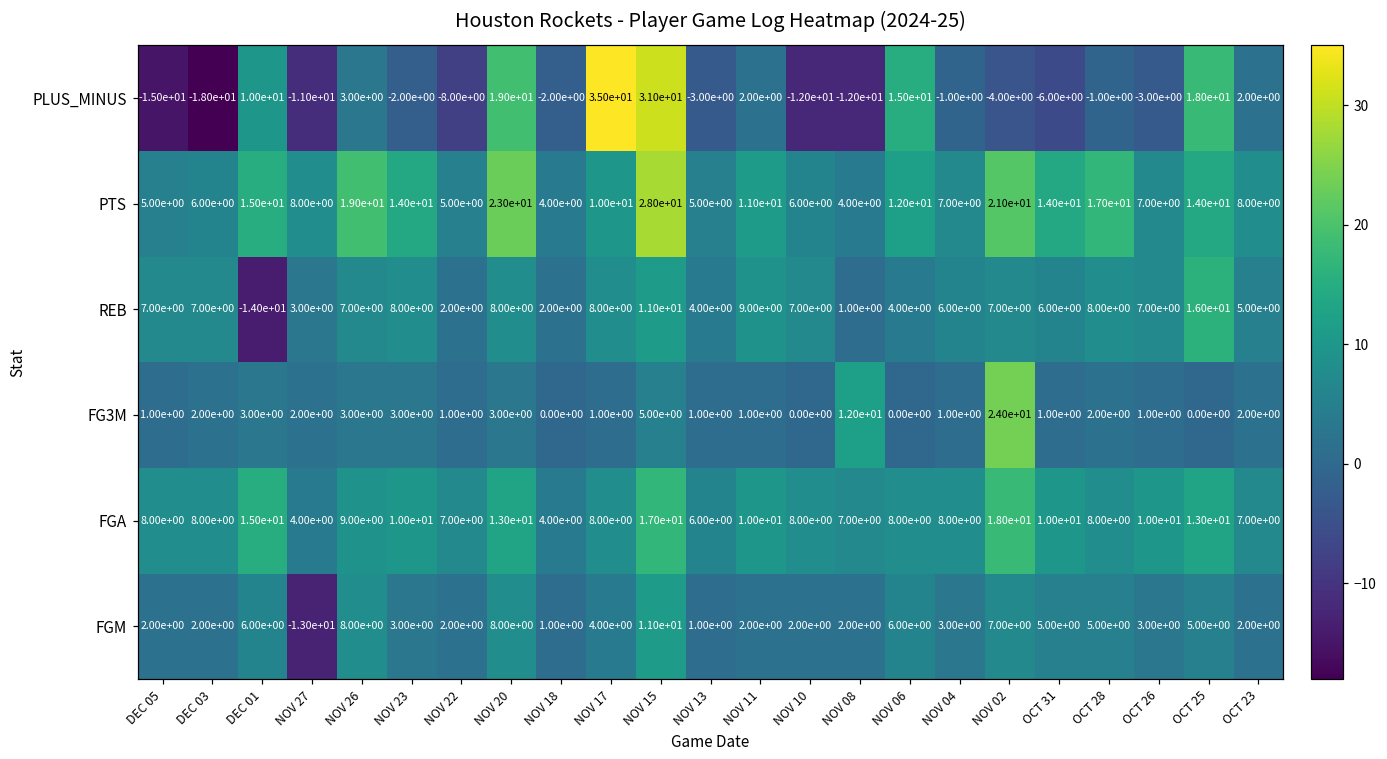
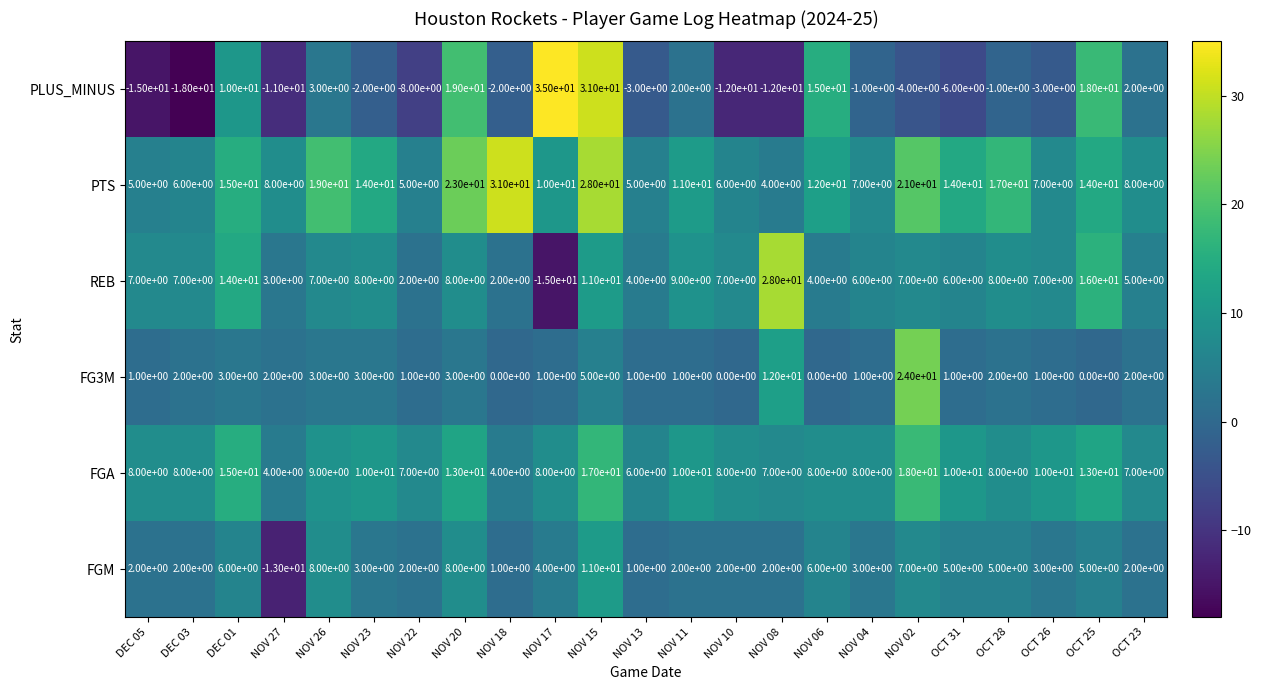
PTS, NOV 18: 4.00e+00 -> 3.10e+01
REB, DEC 01: -1.40e+01 -> 1.40e+01
REB, NOV 17: 8.00e+00 -> -1.50e+01
REB, NOV 08: 1.00e+00 -> 2.80e+01
